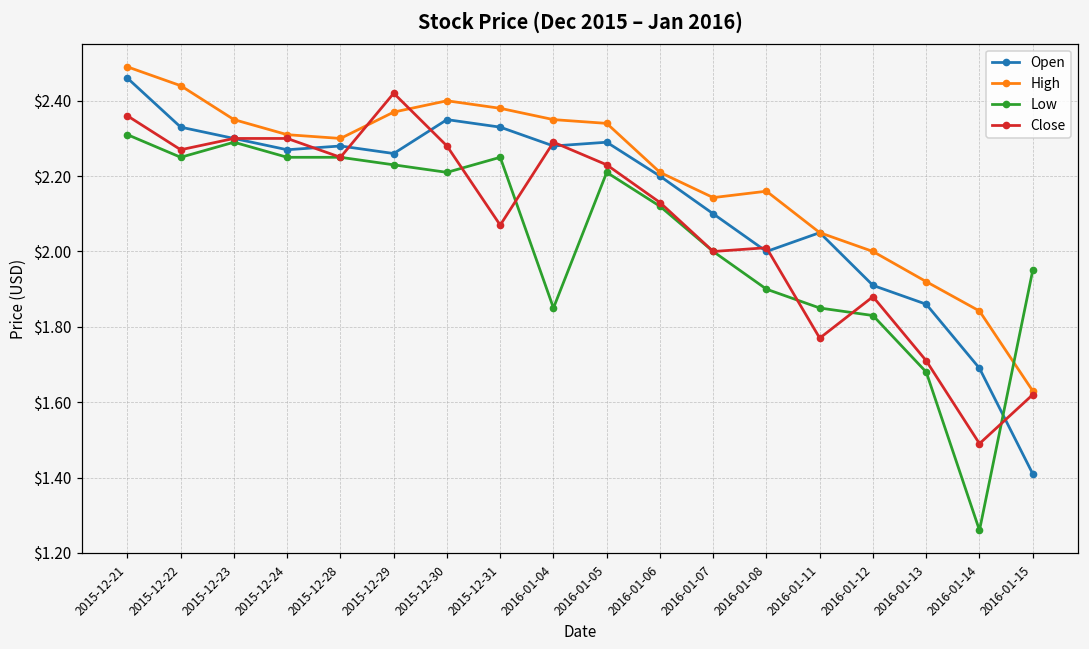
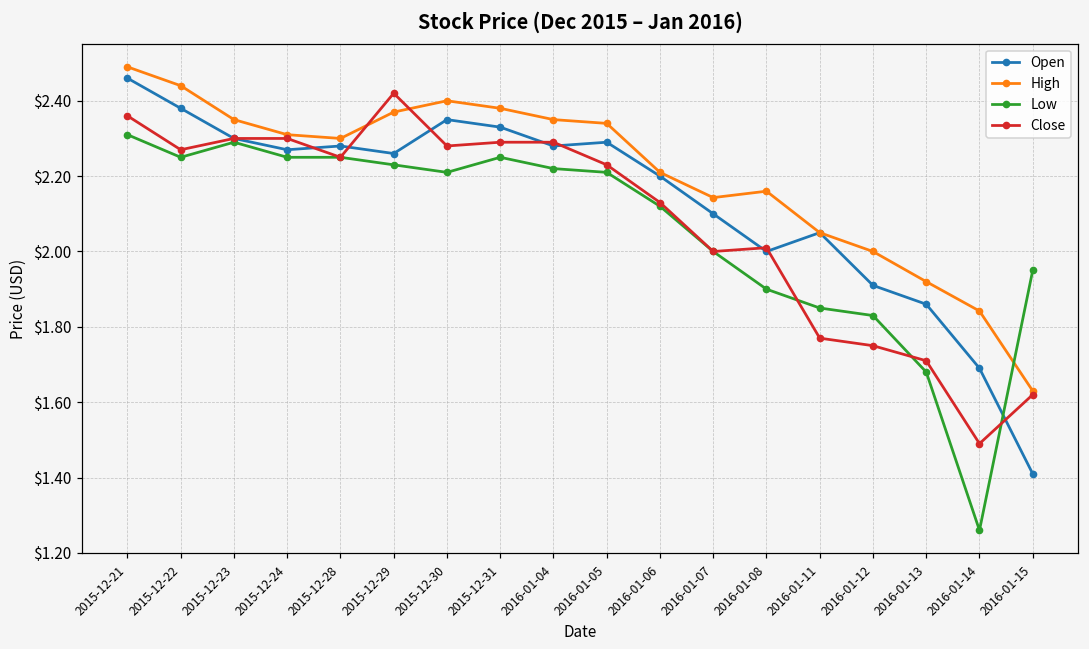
Open, 2015-12-22: $2.33 -> $2.38
Close, 2015-12-31: $2.07 -> $2.29
Low, 2016-01-04: $1.85 -> $2.22
Close, 2016-01-12: $1.88 -> $1.75
